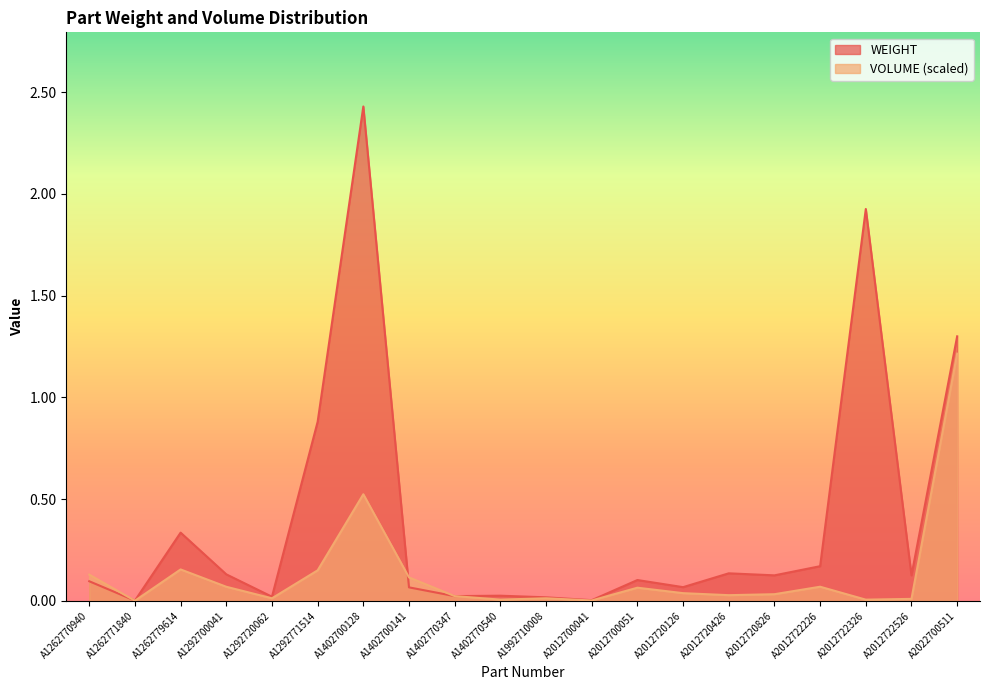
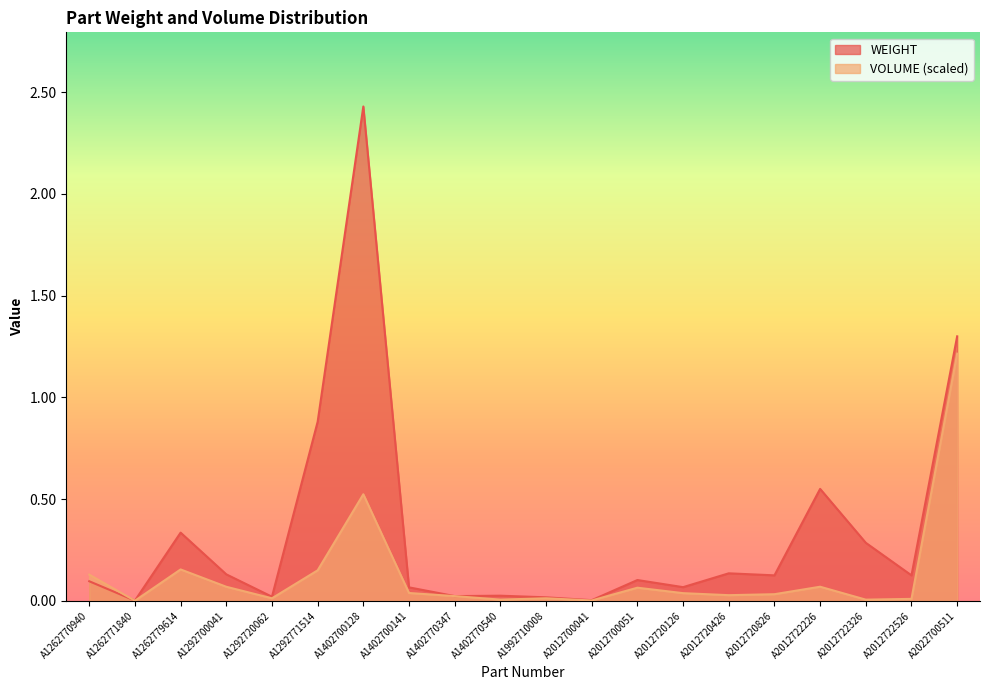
VOLUME (scaled), A1402700141: 0.11 -> 0.04
WEIGHT, A2012722226: 0.17 -> 0.55
WEIGHT, A2012722326: 1.93 -> 0.29
